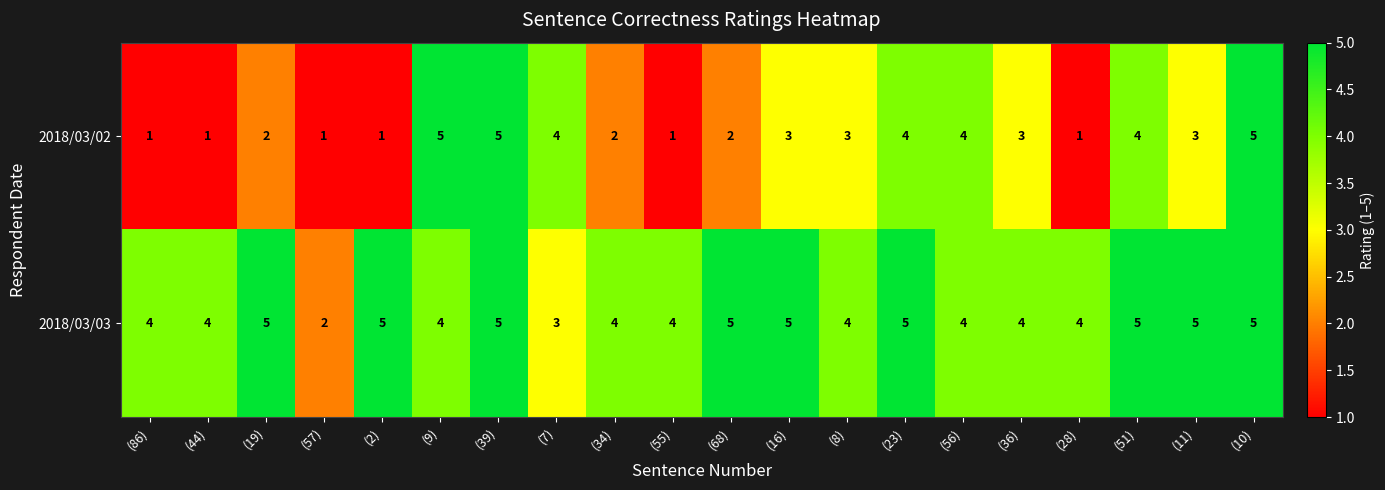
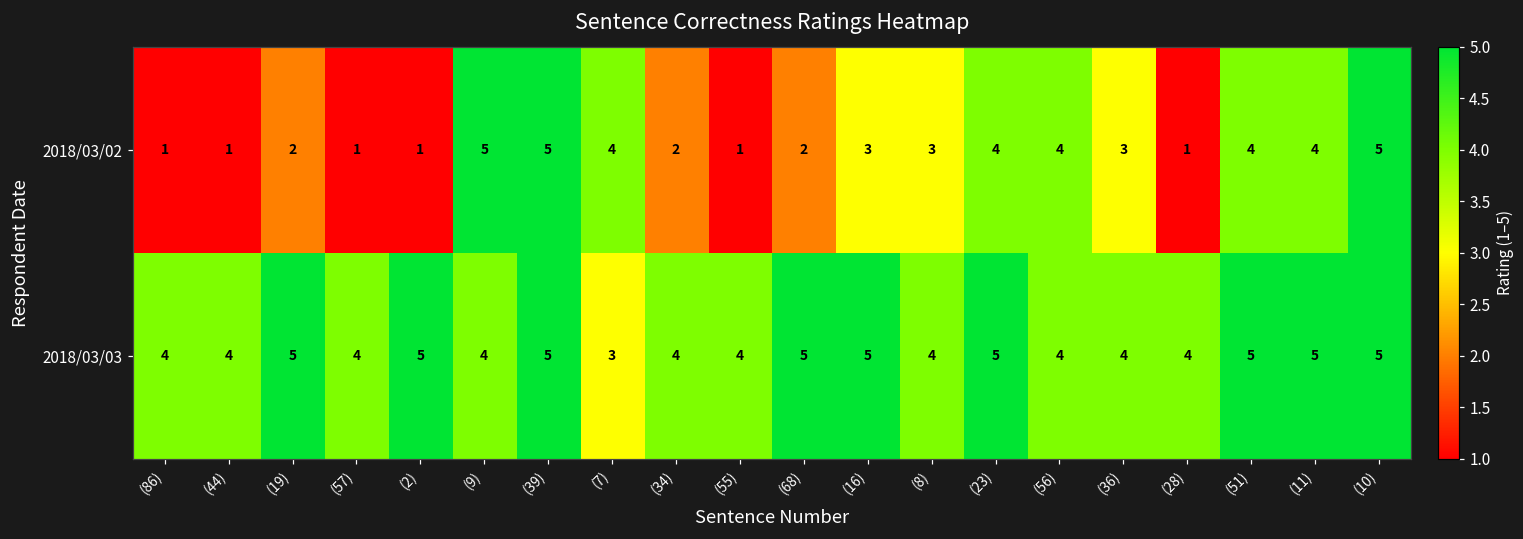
2018/03/02, (11): 3 -> 4
2018/03/03, (57): 2 -> 4
